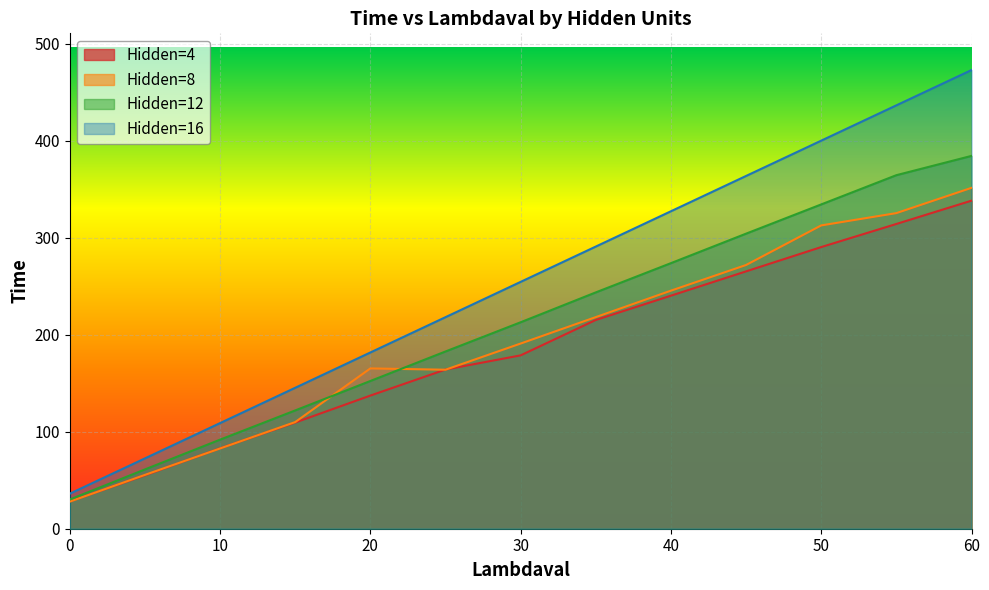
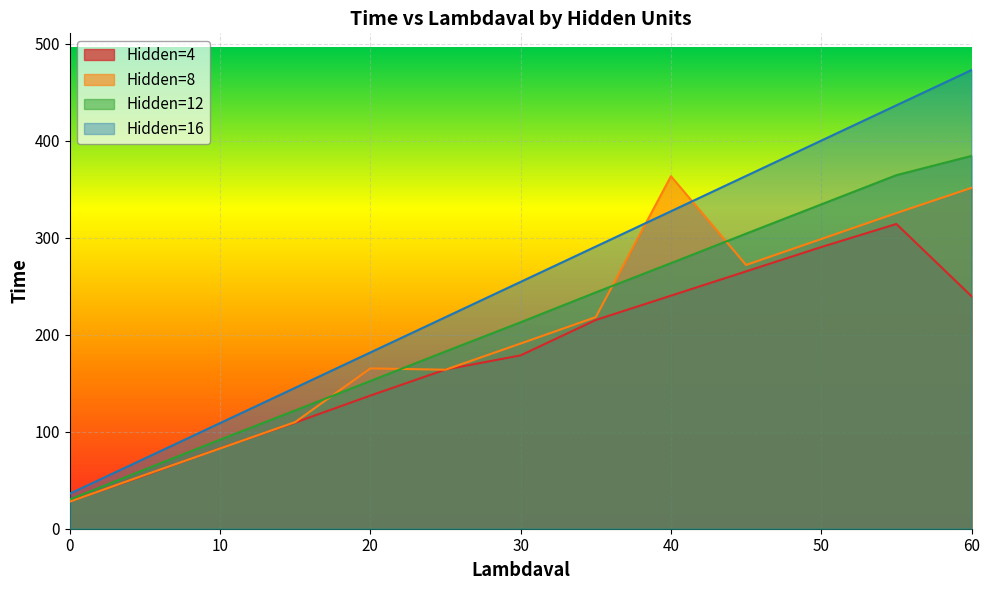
Hidden=8, 40: 250 -> 360
Hidden=8, 50: 310 -> 300
Hidden=4, 60: 340 -> 240
